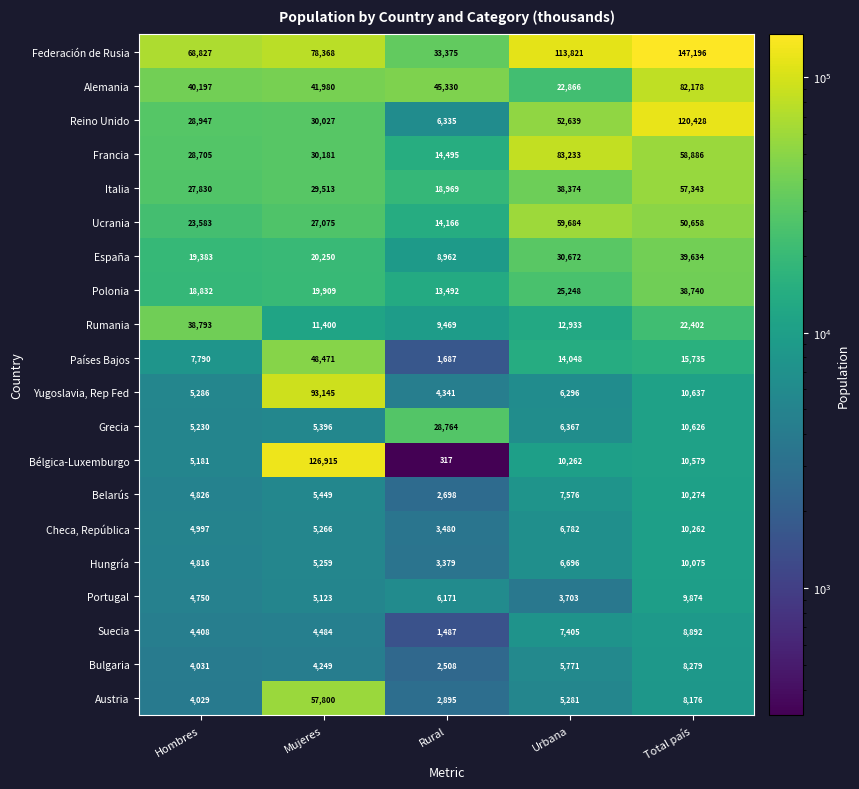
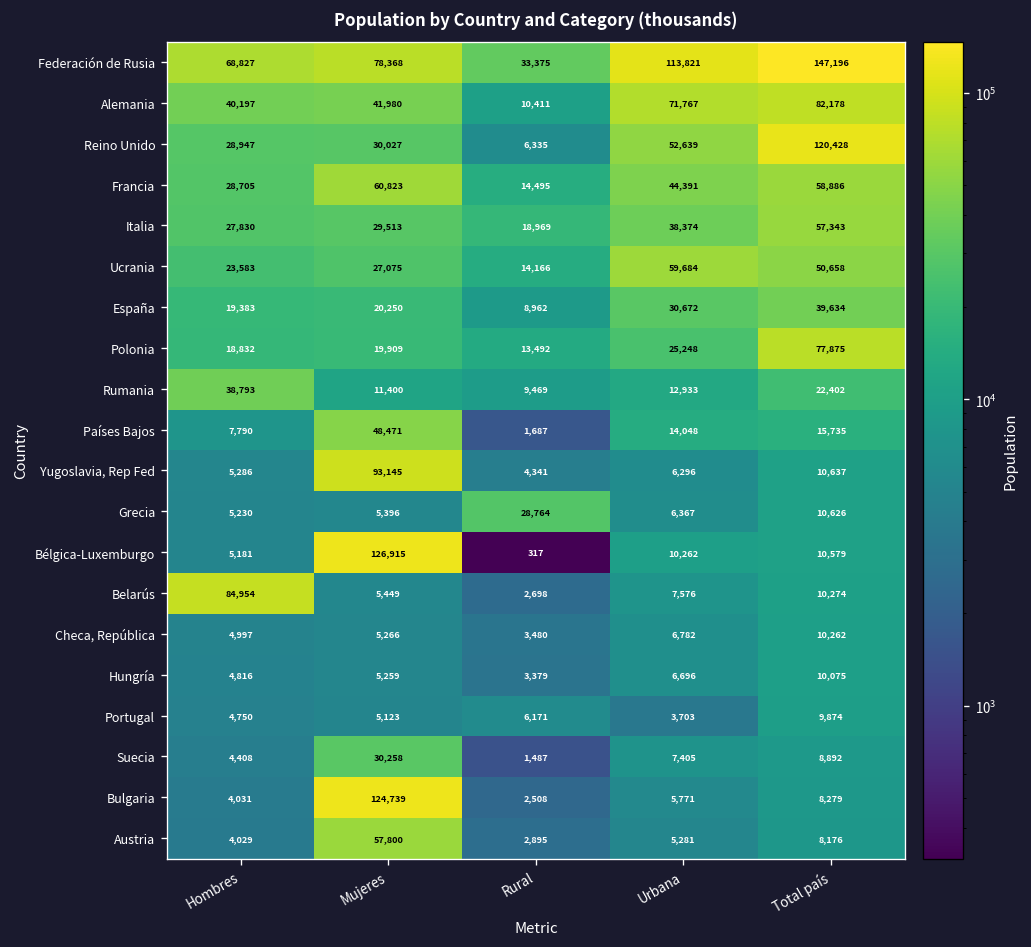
Alemania, Rural: 45,330 -> 10,411
Alemania, Urbana: 22,866 -> 71,767
Francia, Mujeres: 30,181 -> 60,823
Francia, Urbana: 83,233 -> 44,391
Polonia, Total país: 38,740 -> 77,875
Belarús, Hombres: 4,826 -> 84,954
Suecia, Mujeres: 4,484 -> 30,258
Bulgaria, Mujeres: 4,249 -> 124,739
